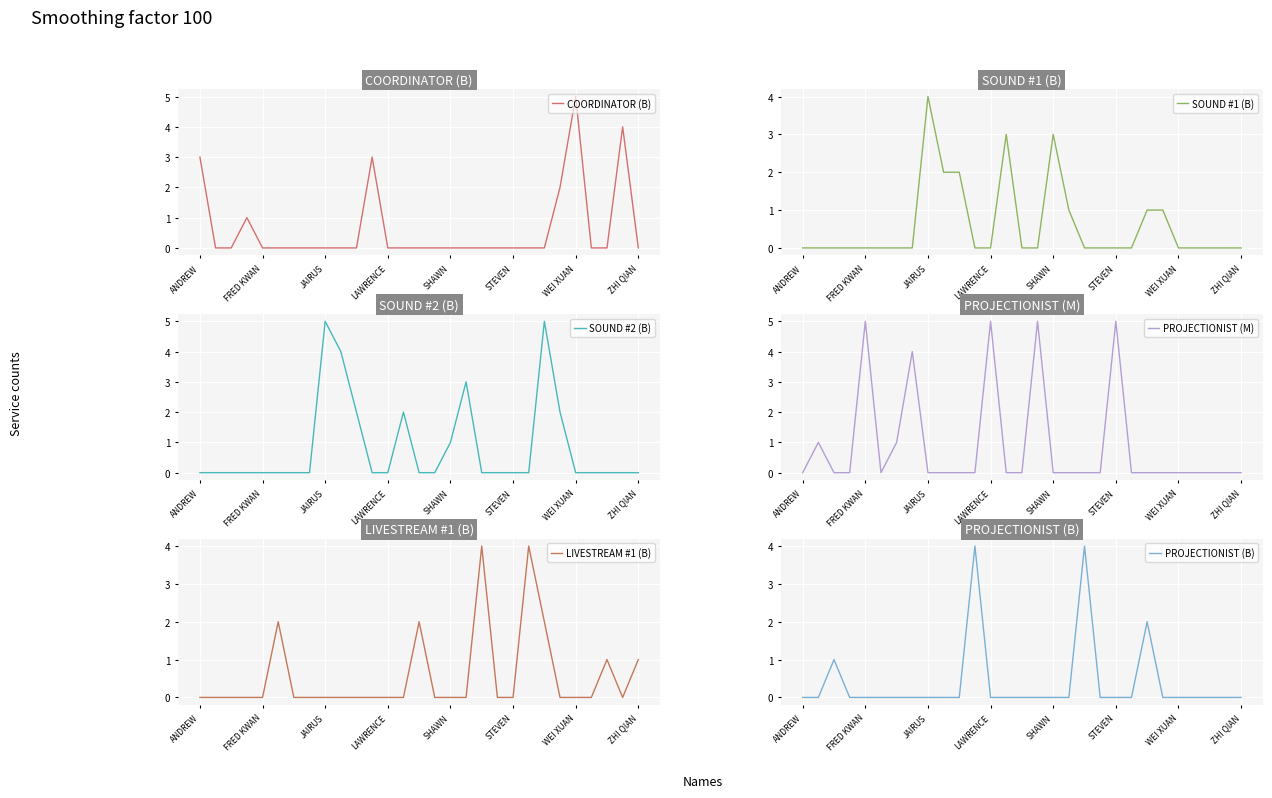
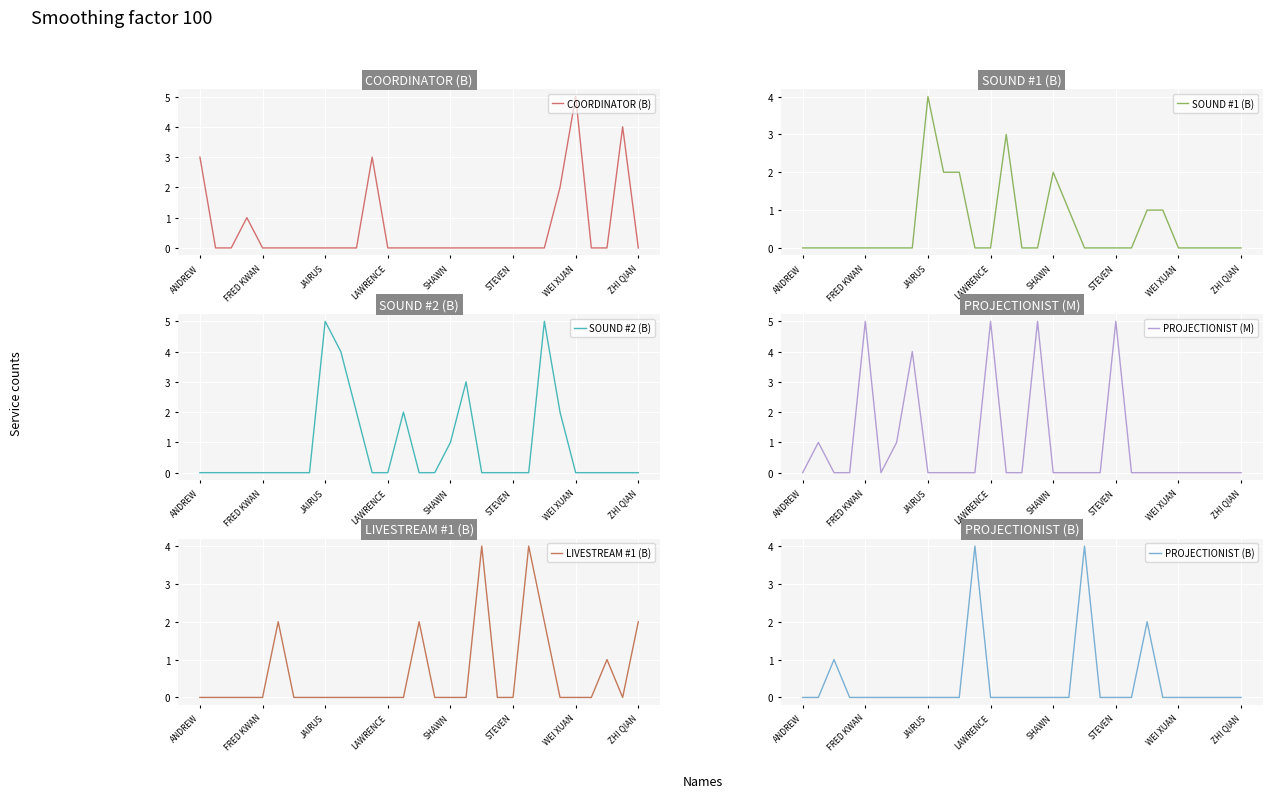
SOUND #1 (B), SHAWN: 3 -> 2
LIVESTREAM #1 (B), ZHI QIAN: 1 -> 2
